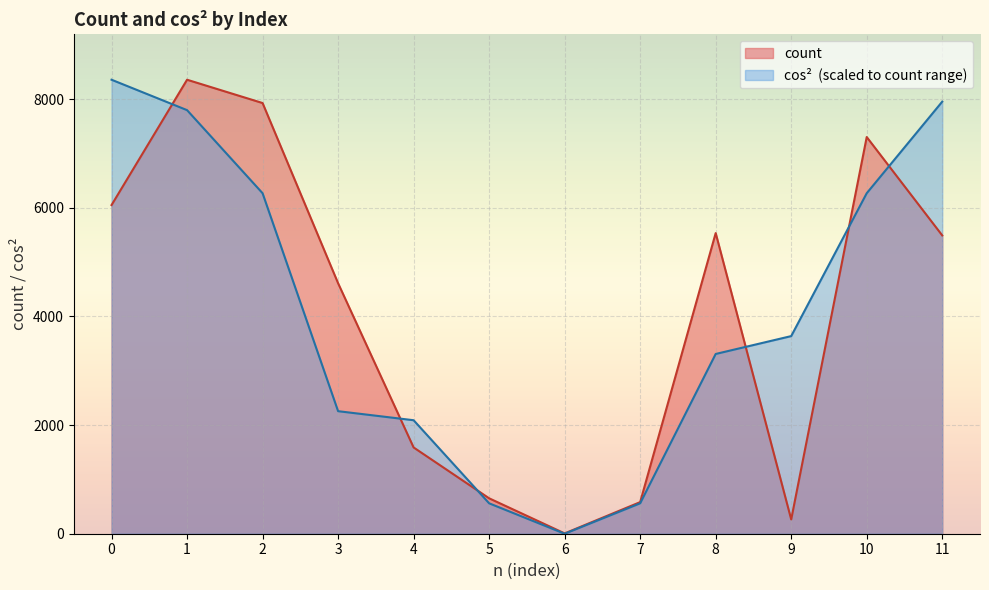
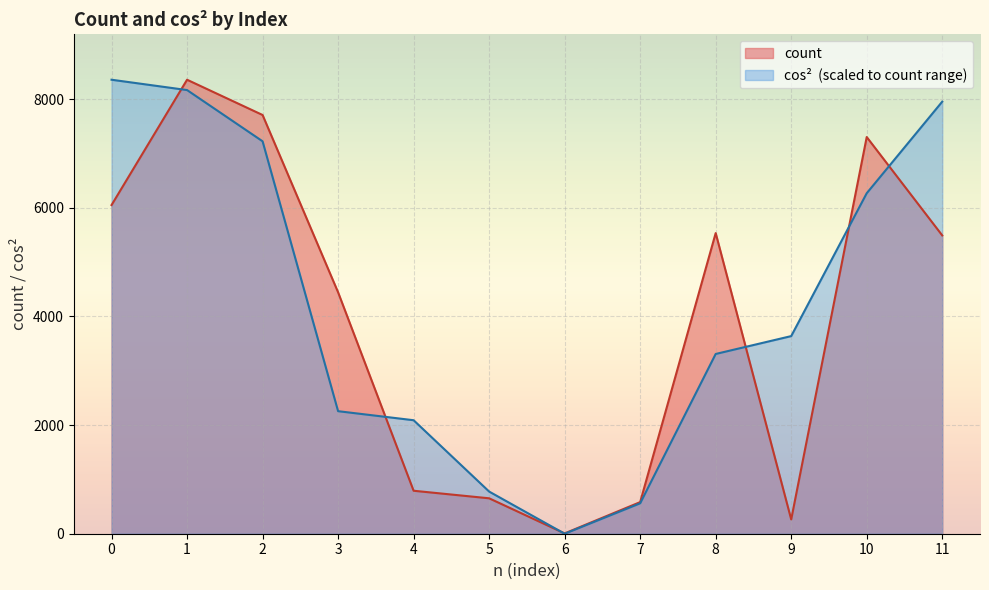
cos² (scaled to count range), 1: 7800 -> 8200
count, 2: 7900 -> 7700
cos² (scaled to count range), 2: 6300 -> 7200
count, 3: 4600 -> 4400
count, 4: 1600 -> 800
cos² (scaled to count range), 5: 600 -> 800
